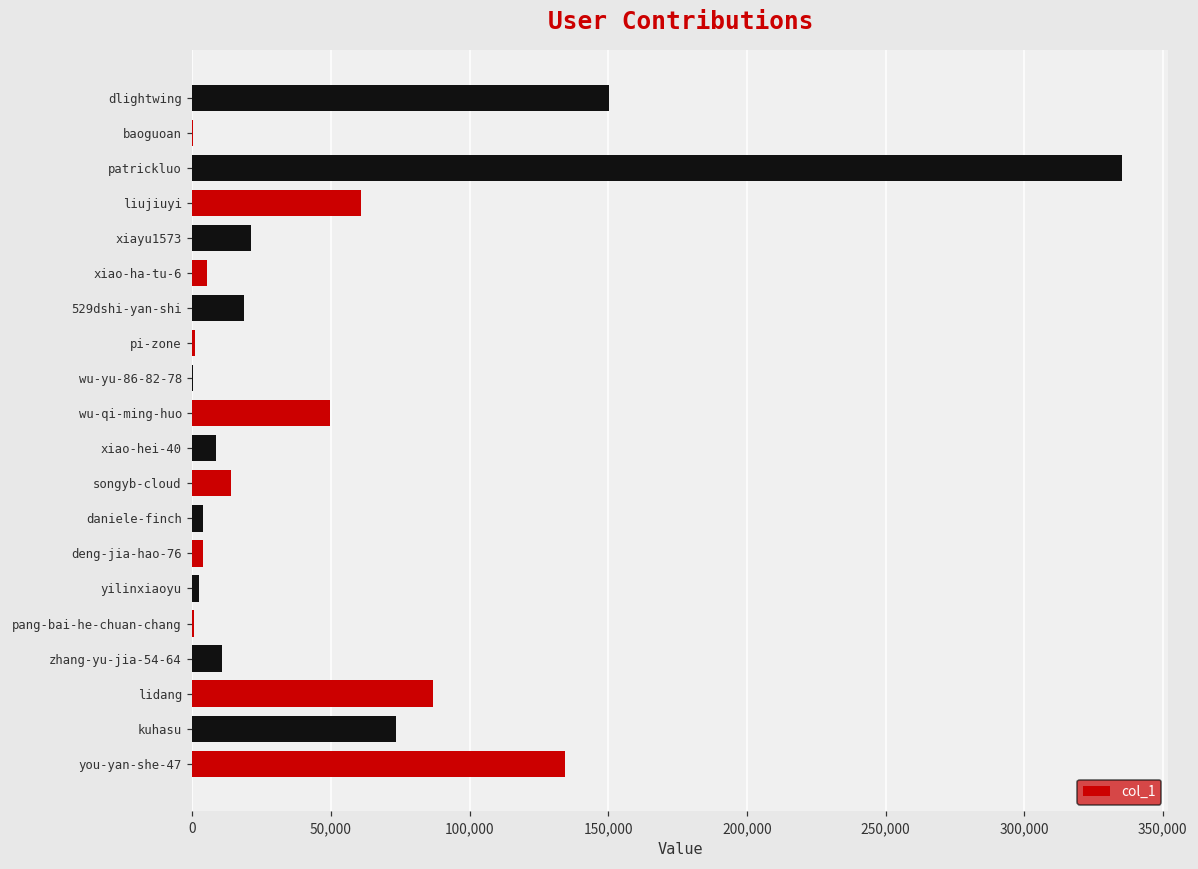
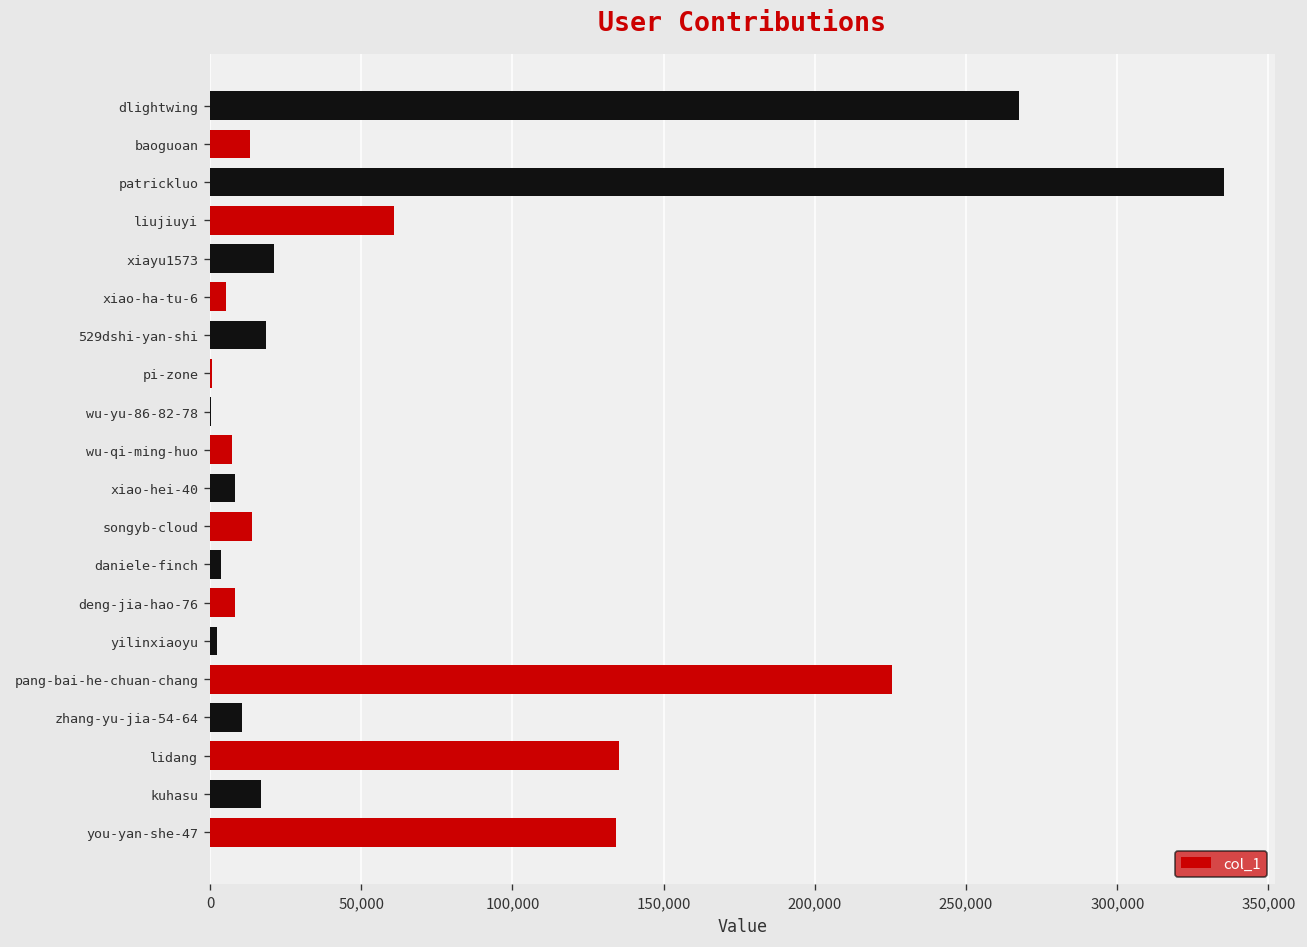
dlightwing: 150,000 -> 267,000
baoguoan: 0 -> 13,000
wu-qi-ming-huo: 49,000 -> 7,000
deng-jia-hao-76: 4,000 -> 8,000
pang-bai-he-chuan-chang: 1,000 -> 226,000
lidang: 87,000 -> 135,000
kuhasu: 73,000 -> 17,000
